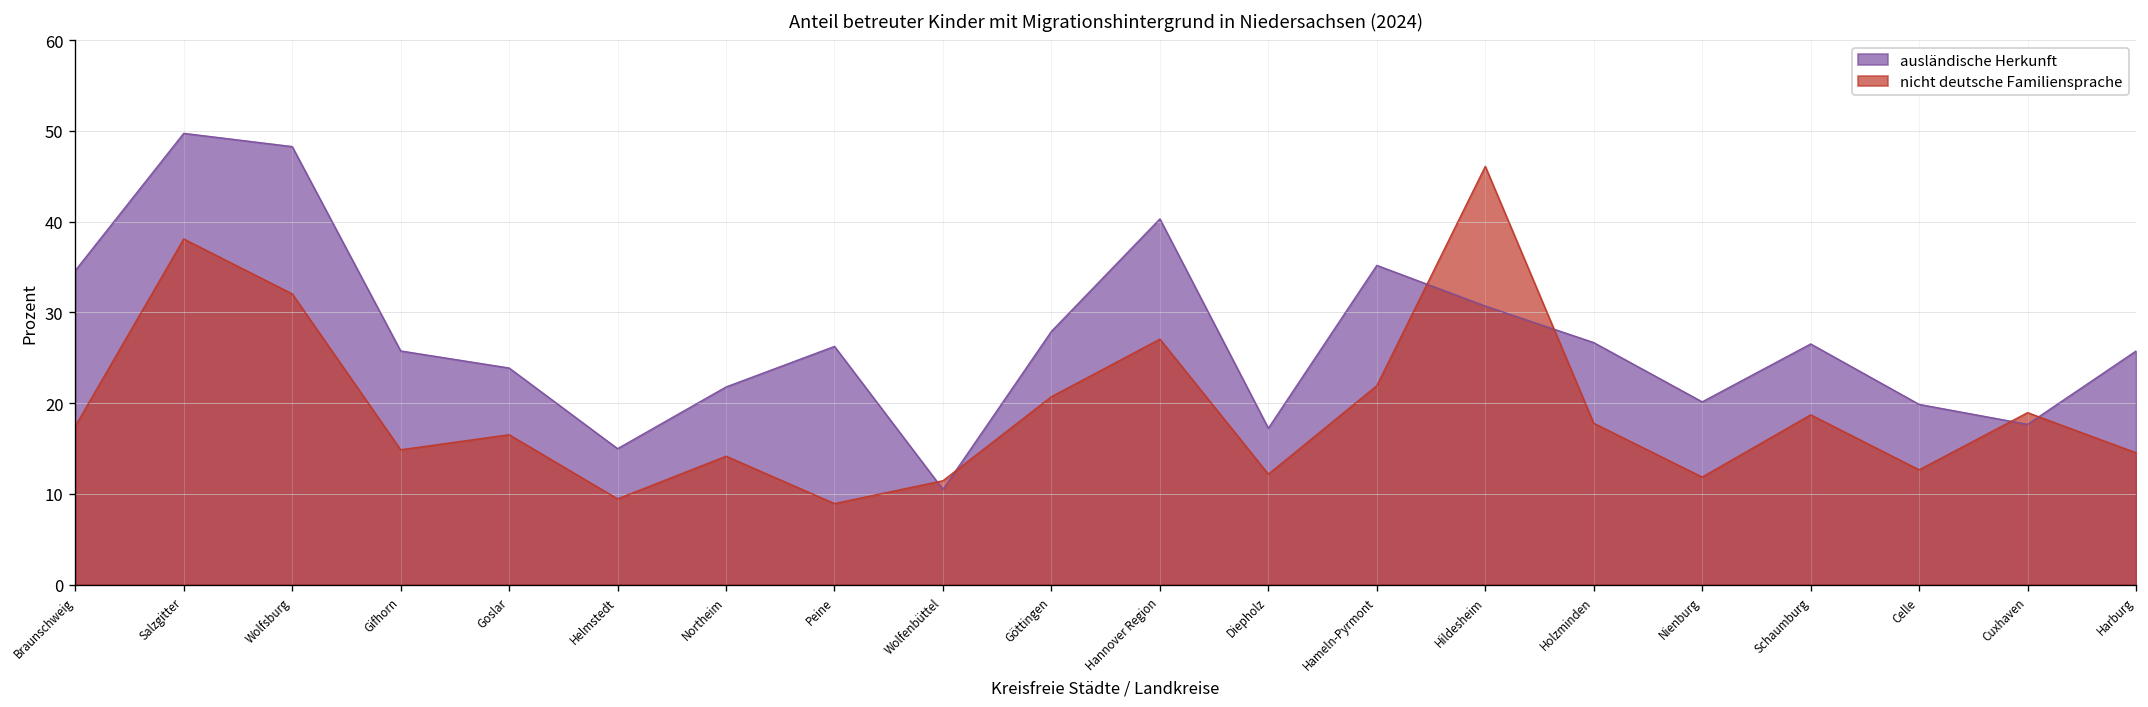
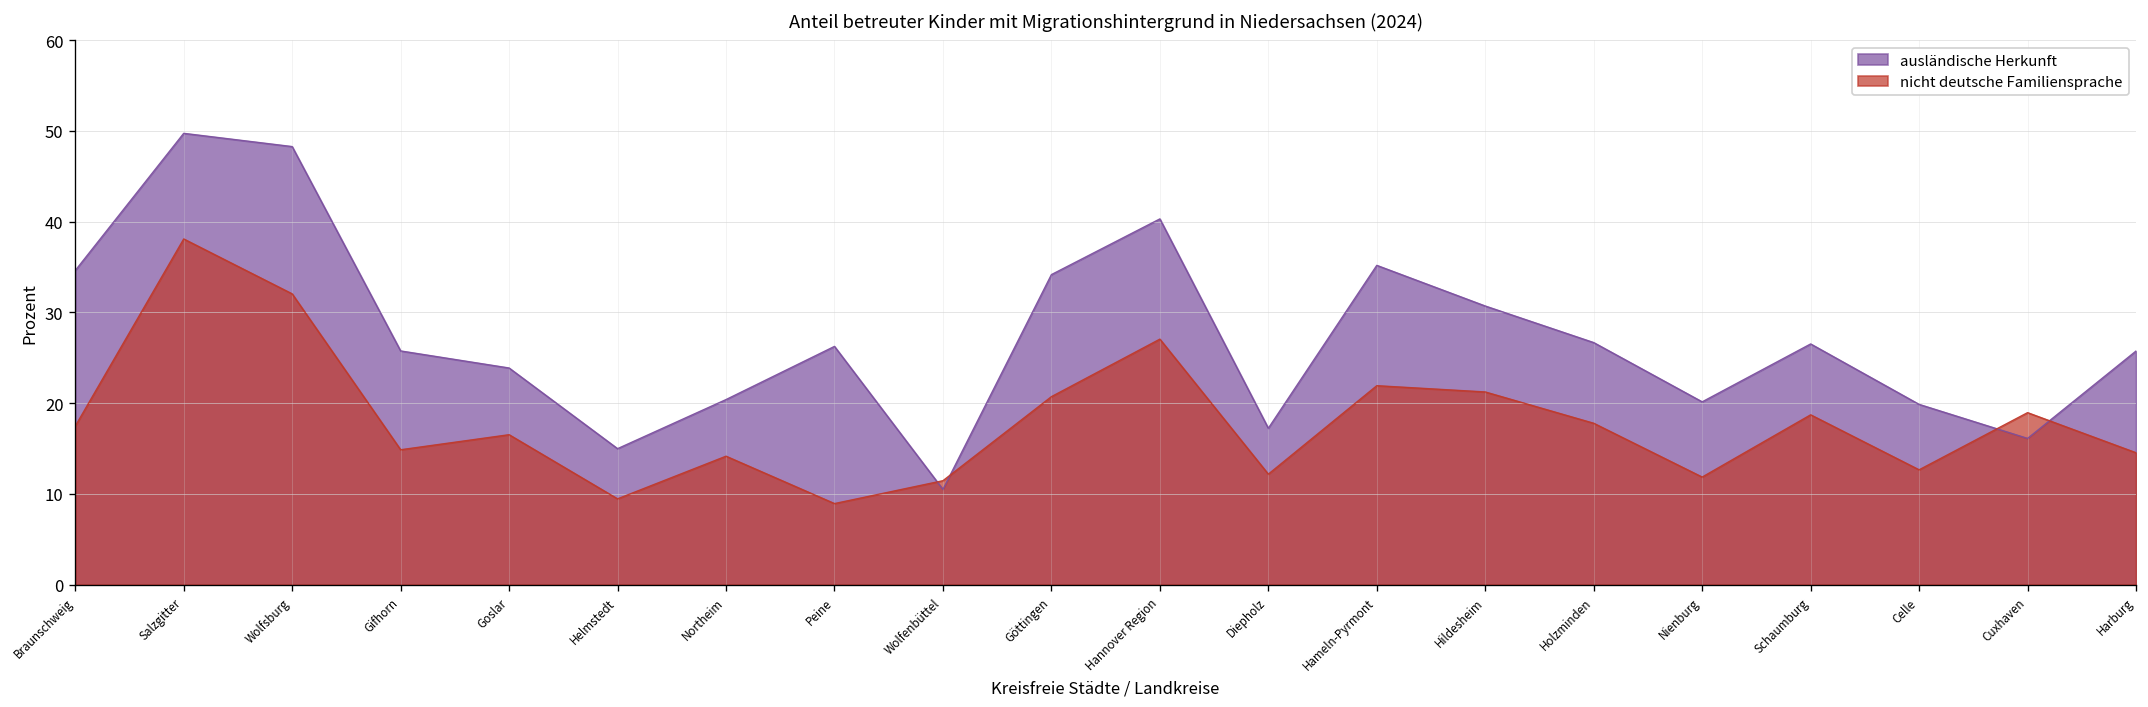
ausländische Herkunft, Northeim: 22 -> 20
ausländische Herkunft, Göttingen: 28 -> 34
nicht deutsche Familiensprache, Hildesheim: 46 -> 21
ausländische Herkunft, Cuxhaven: 18 -> 16
